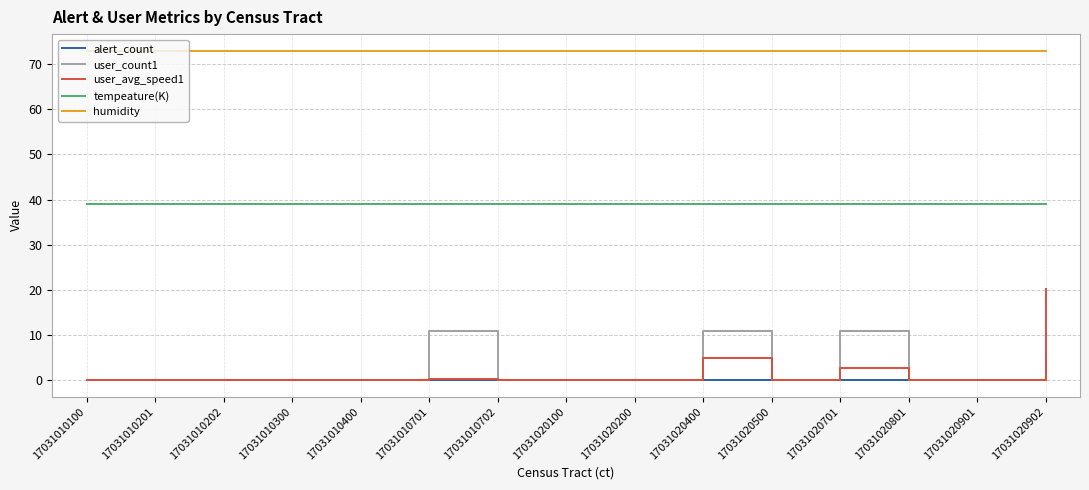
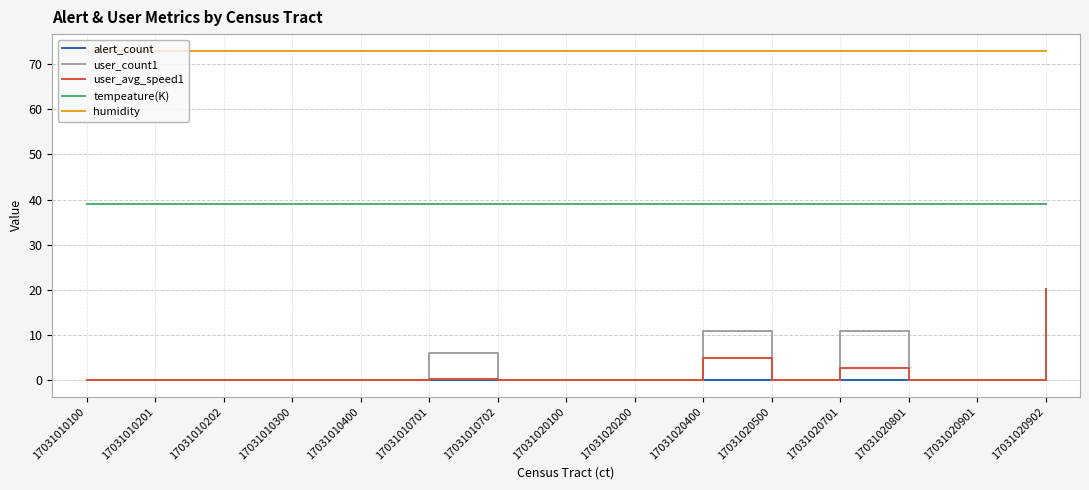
user_count1, 17031010701: 11 -> 6
